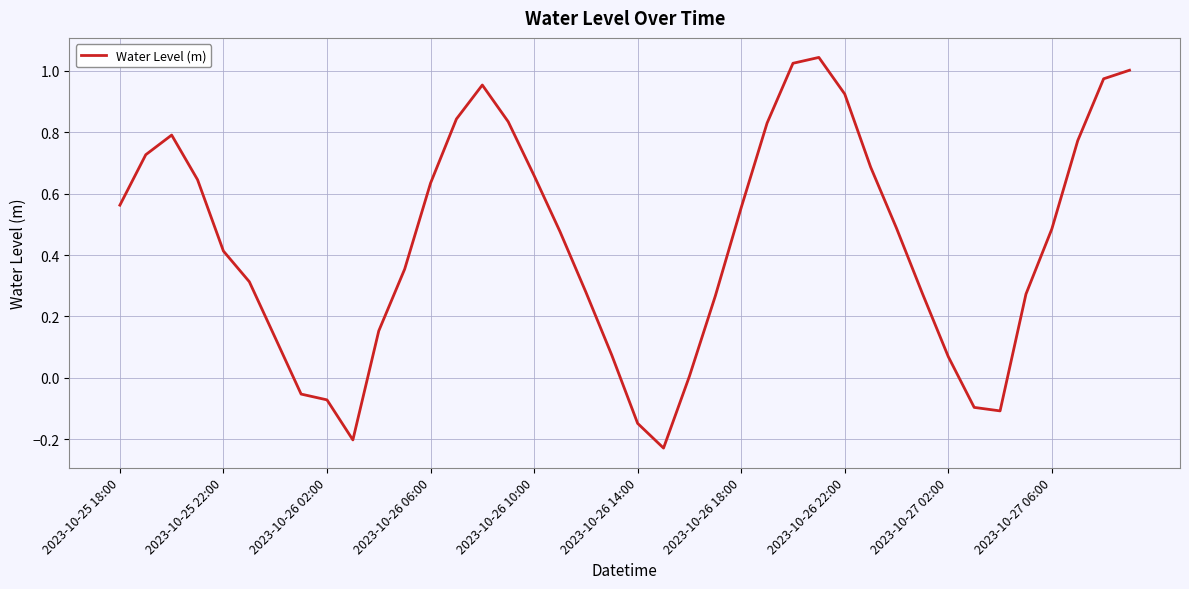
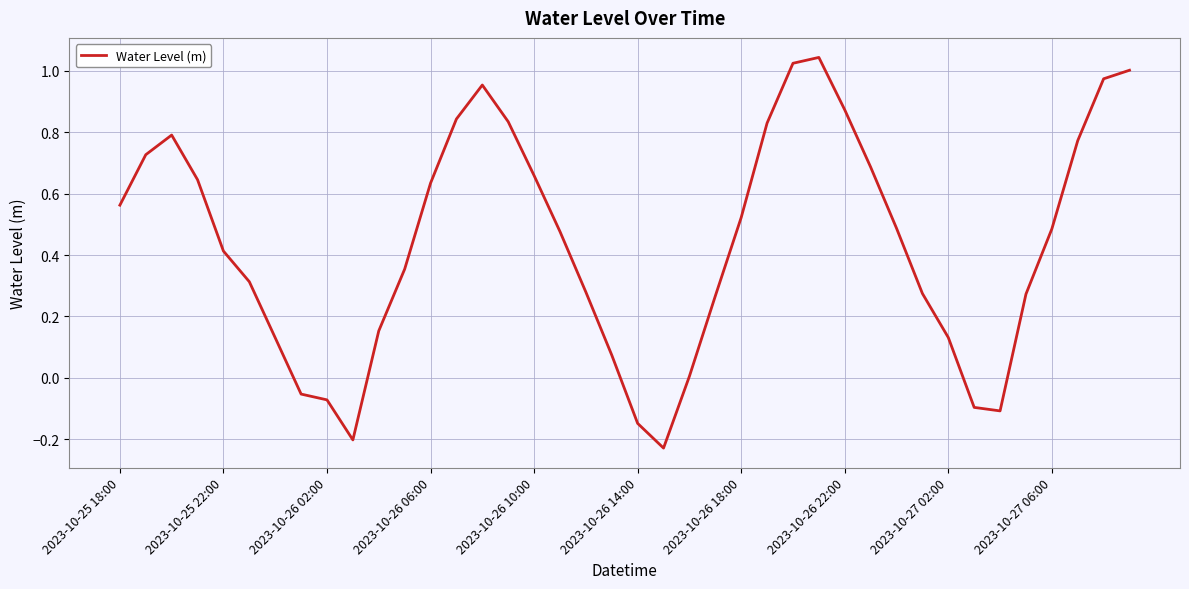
2023-10-26 18:00: 0.55 -> 0.52
2023-10-26 22:00: 0.92 -> 0.87
2023-10-27 02:00: 0.07 -> 0.13
